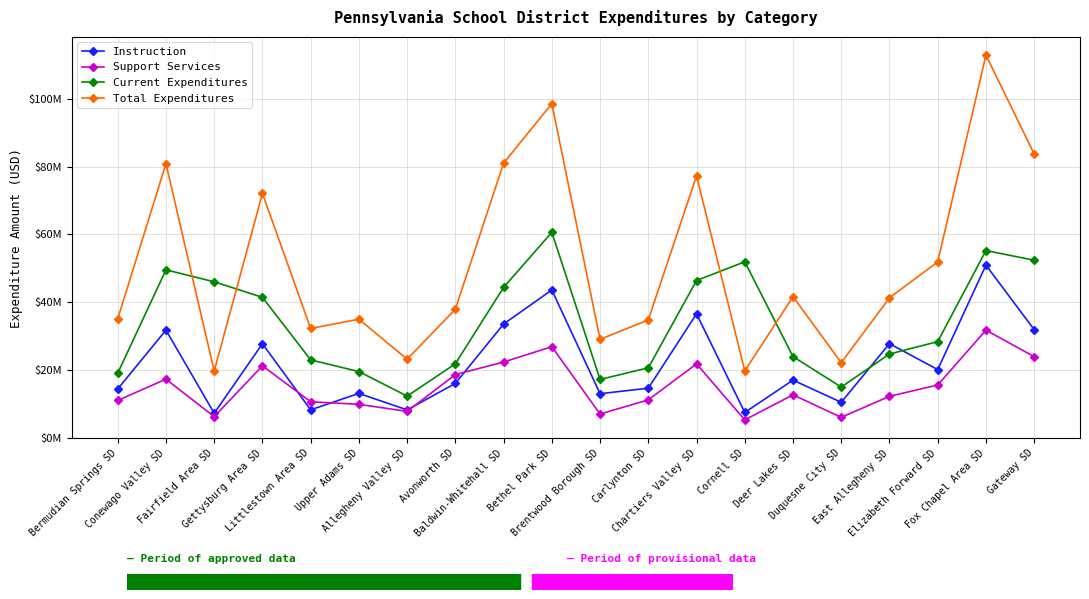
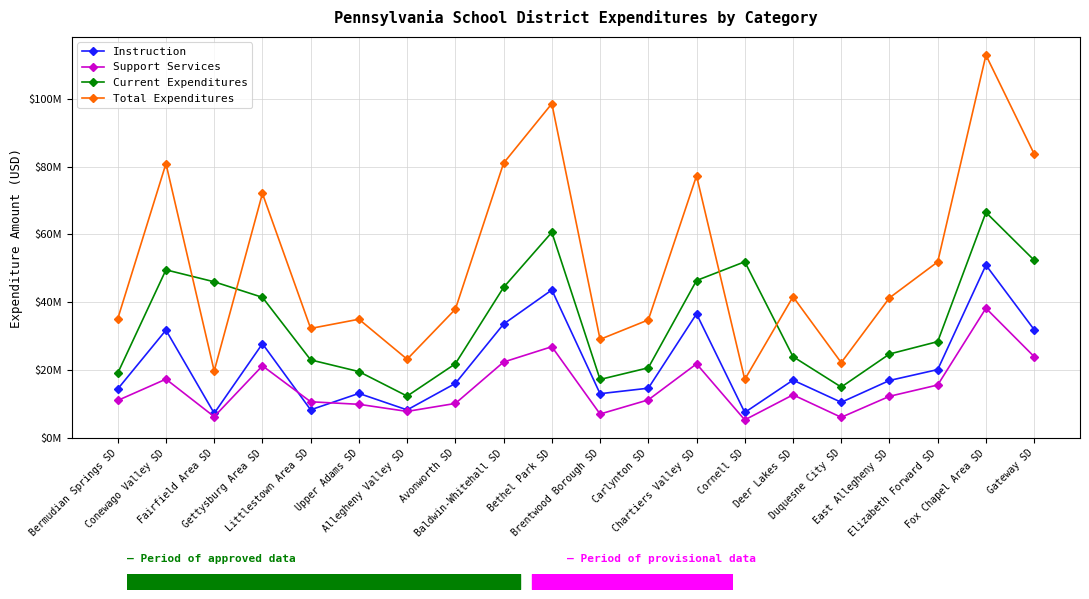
Pennsylvania School District Expenditures by Category, Support Services, Avonworth SD: $19000000 -> $10000000
Pennsylvania School District Expenditures by Category, Total Expenditures, Cornell SD: $20000000 -> $17000000
Pennsylvania School District Expenditures by Category, Instruction, East Allegheny SD: $28000000 -> $17000000
Pennsylvania School District Expenditures by Category, Support Services, Fox Chapel Area SD: $32000000 -> $38000000
Pennsylvania School District Expenditures by Category, Current Expenditures, Fox Chapel Area SD: $55000000 -> $66000000
